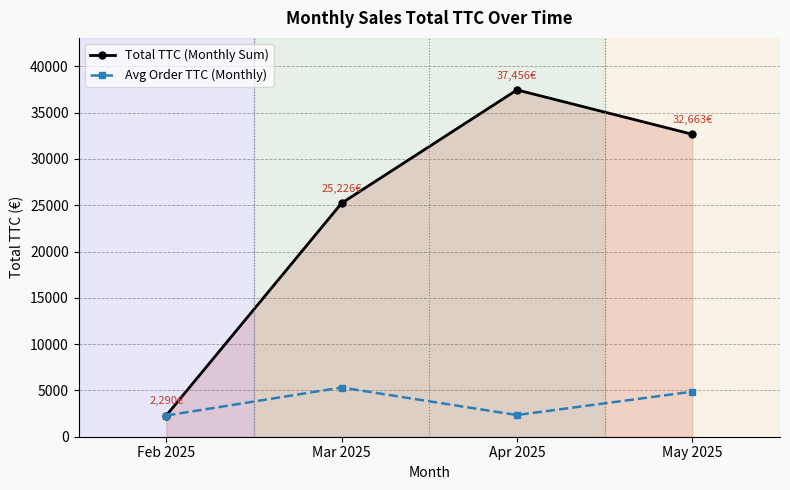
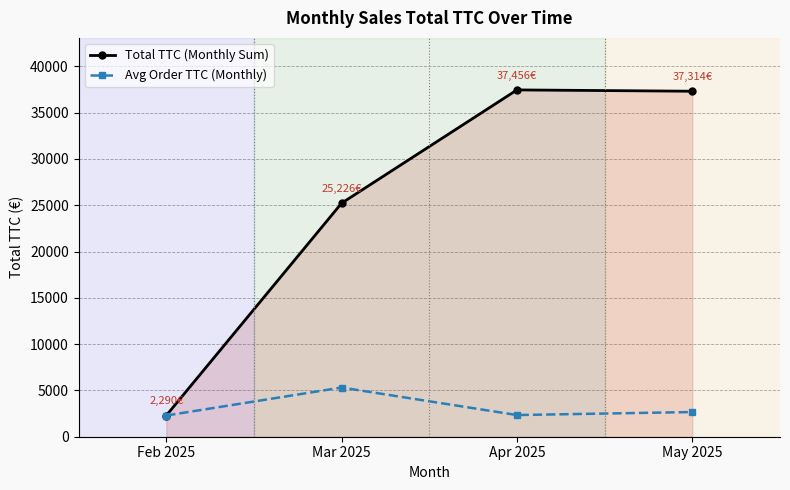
Total TTC (Monthly Sum), May 2025: 32,663€ -> 37,314€
Avg Order TTC (Monthly), May 2025: 5000 -> 3000
